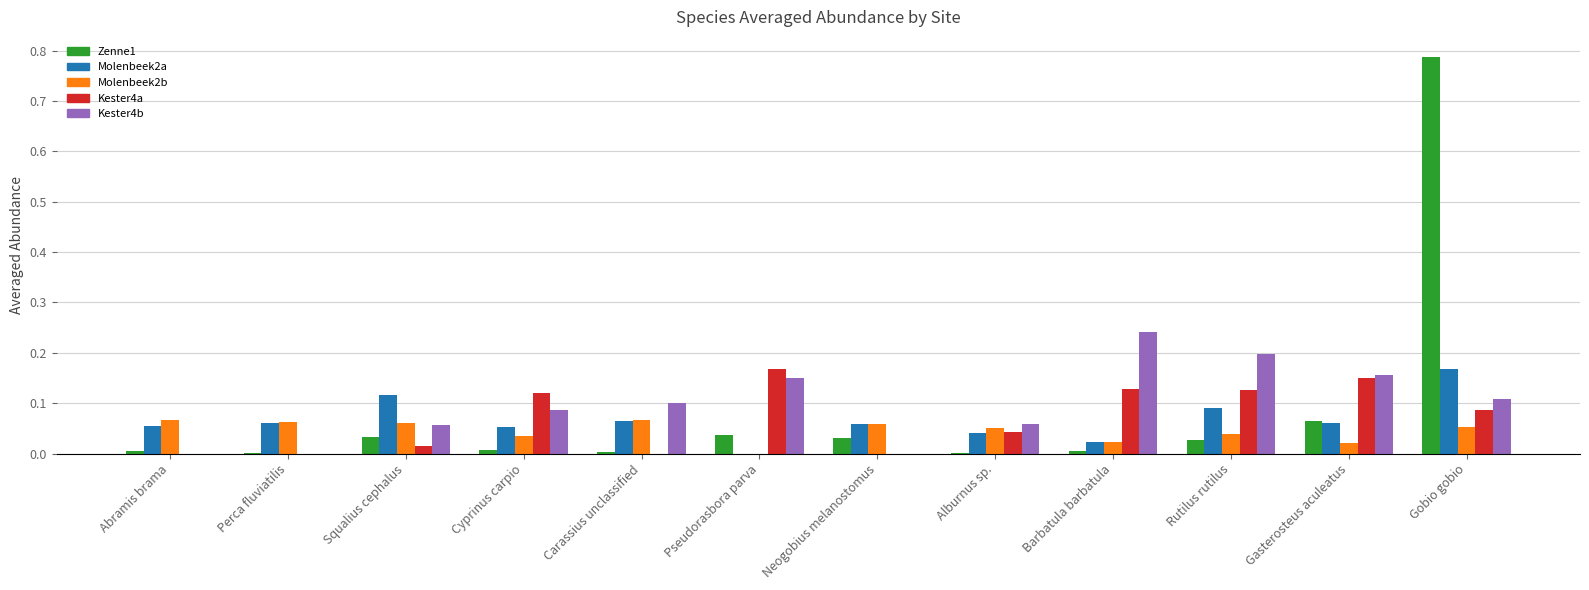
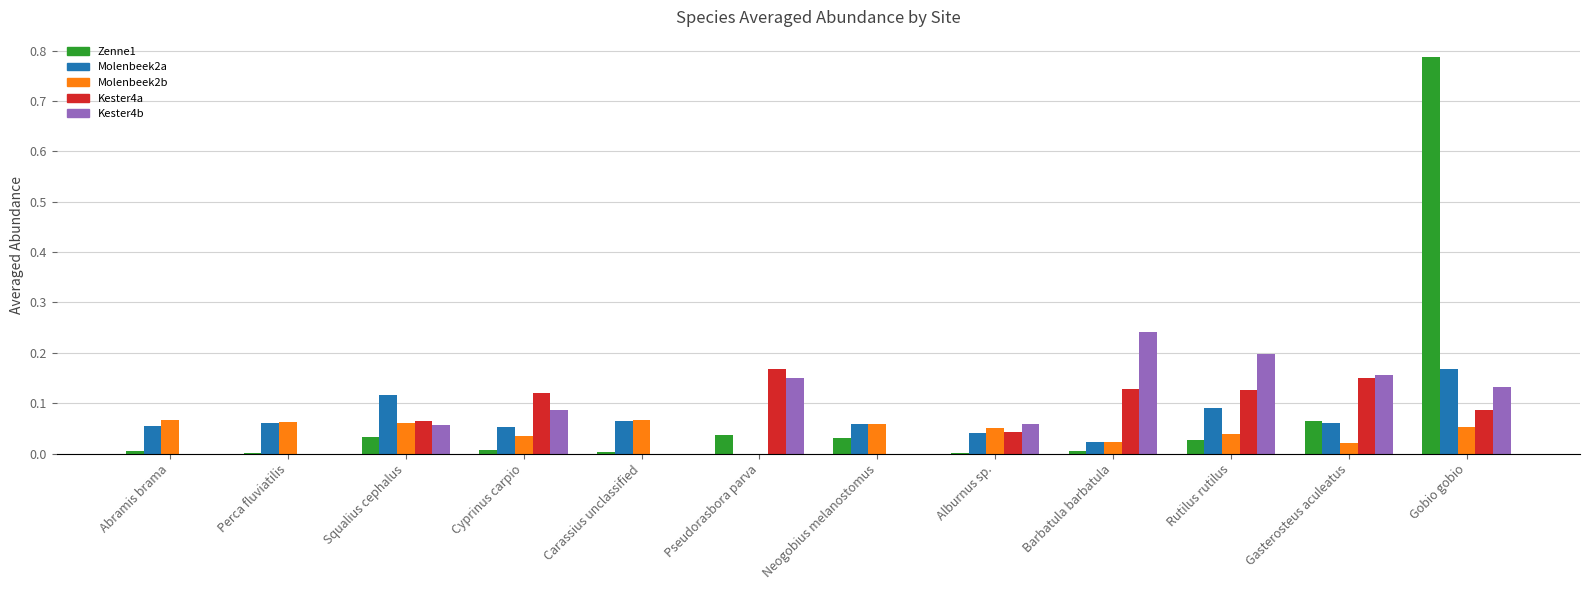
Kester4a, Squalius cephalus: 0.01 -> 0.06
Kester4b, Carassius unclassified: 0.1 -> 0.0
Kester4b, Gobio gobio: 0.11 -> 0.13
